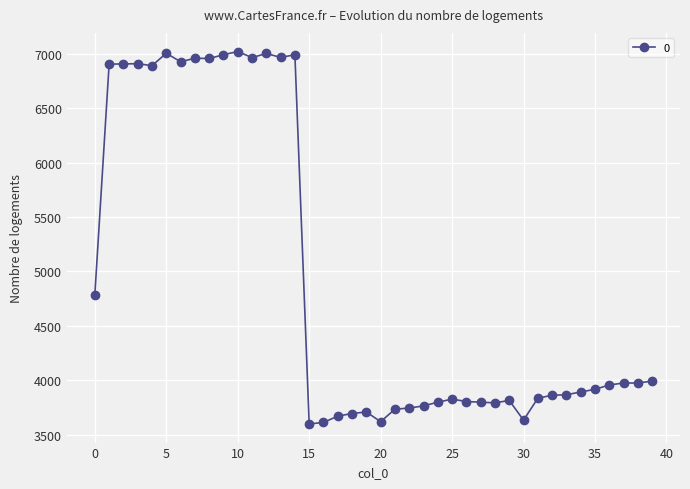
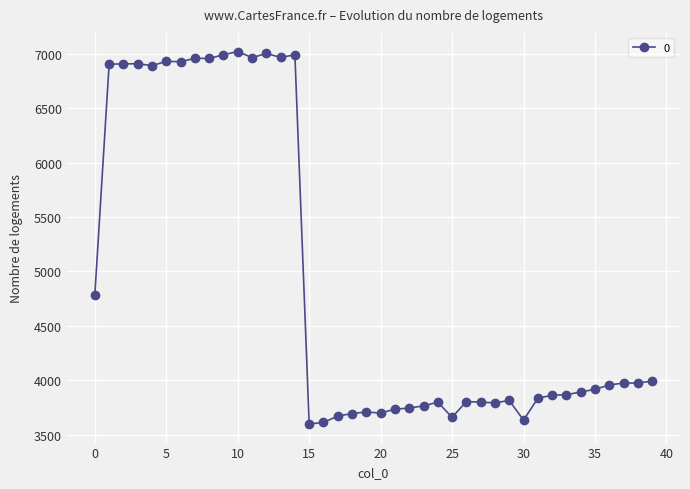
5: 7000 -> 6930
20: 3620 -> 3700
25: 3830 -> 3660
